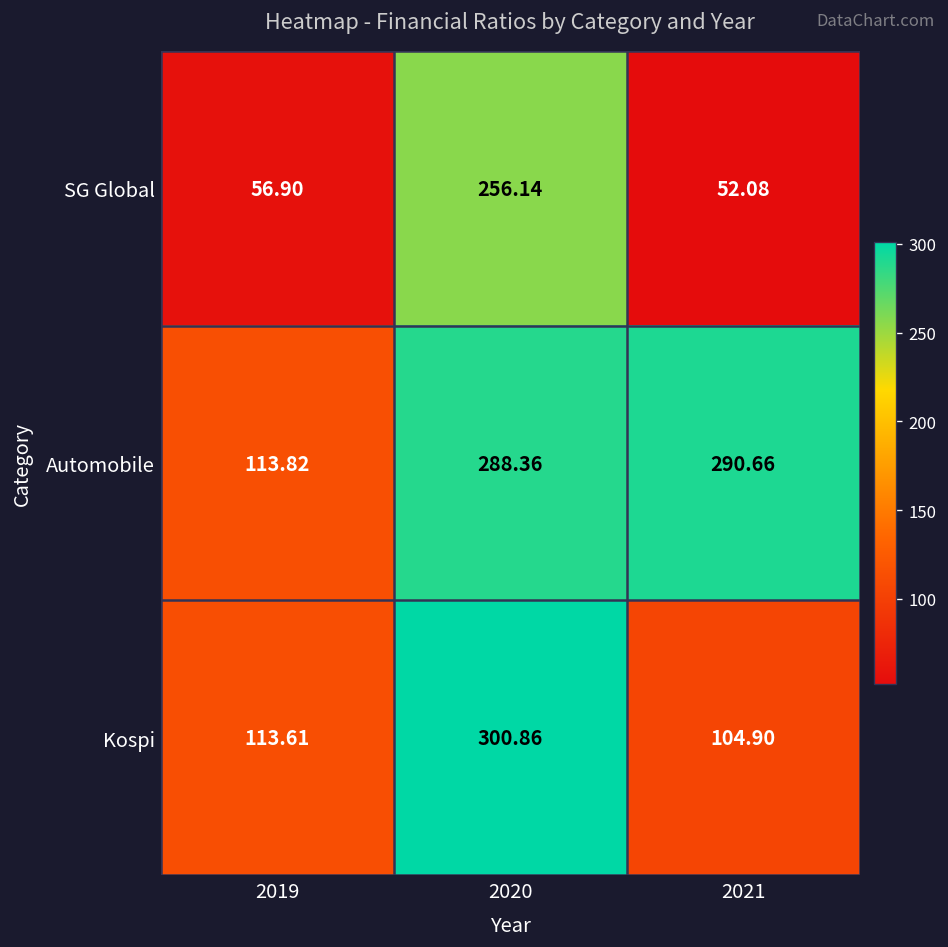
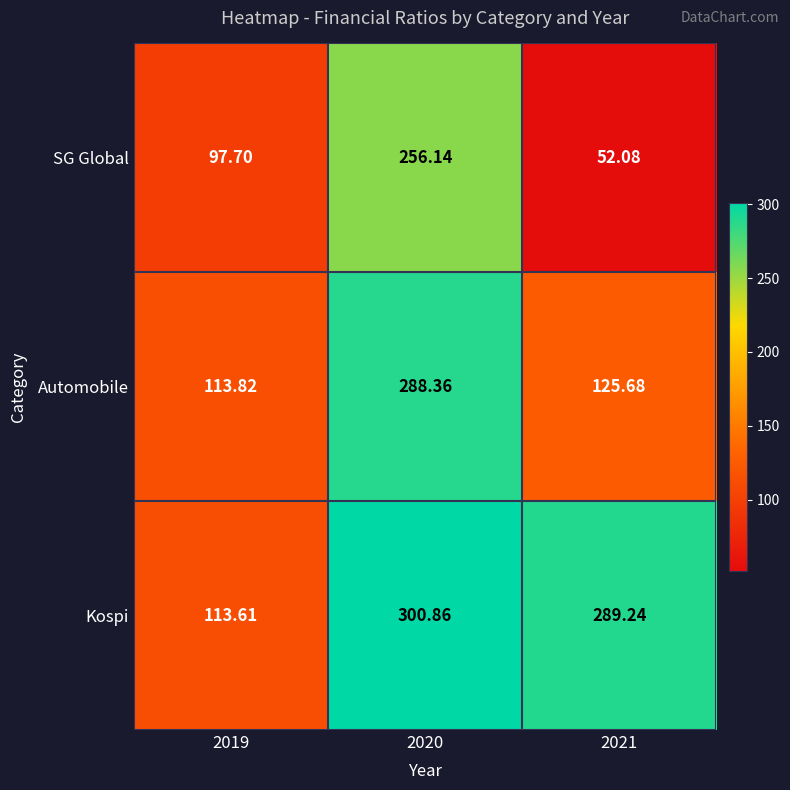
SG Global, 2019: 56.90 -> 97.70
Automobile, 2021: 290.66 -> 125.68
Kospi, 2021: 104.90 -> 289.24
